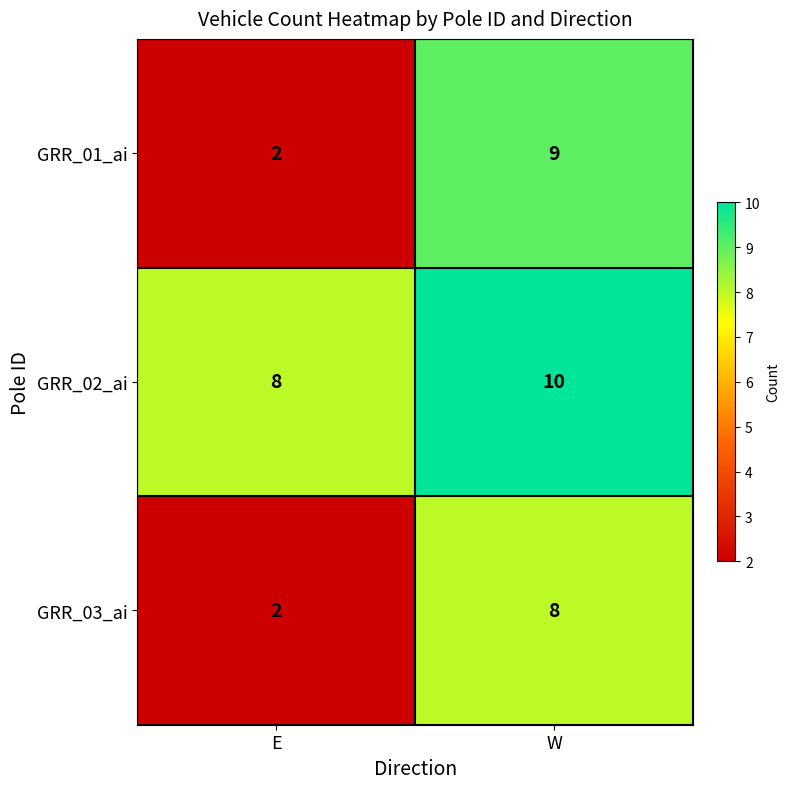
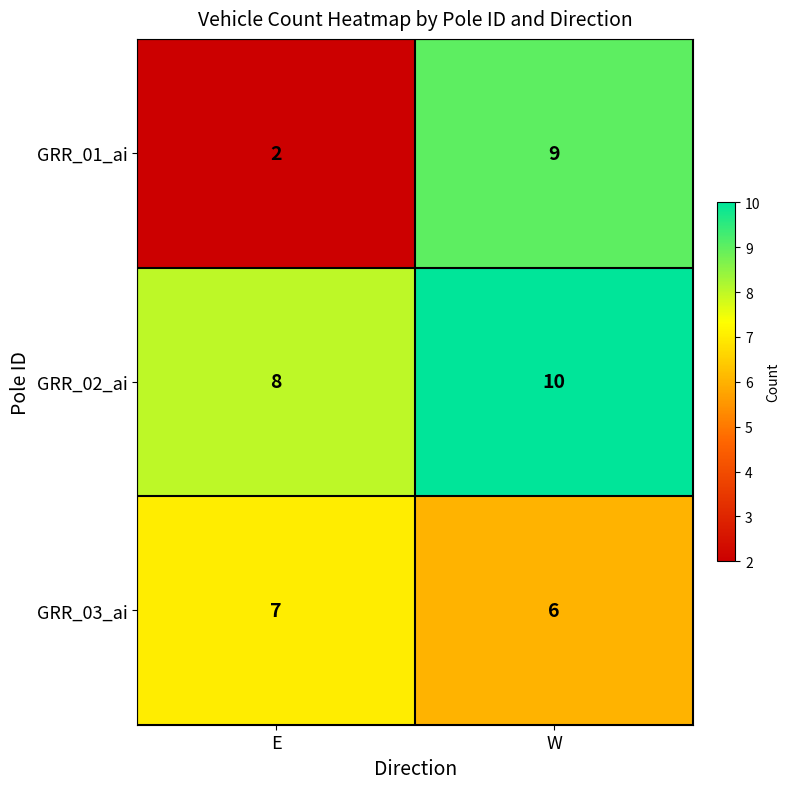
GRR_03_ai, E: 2 -> 7
GRR_03_ai, W: 8 -> 6
